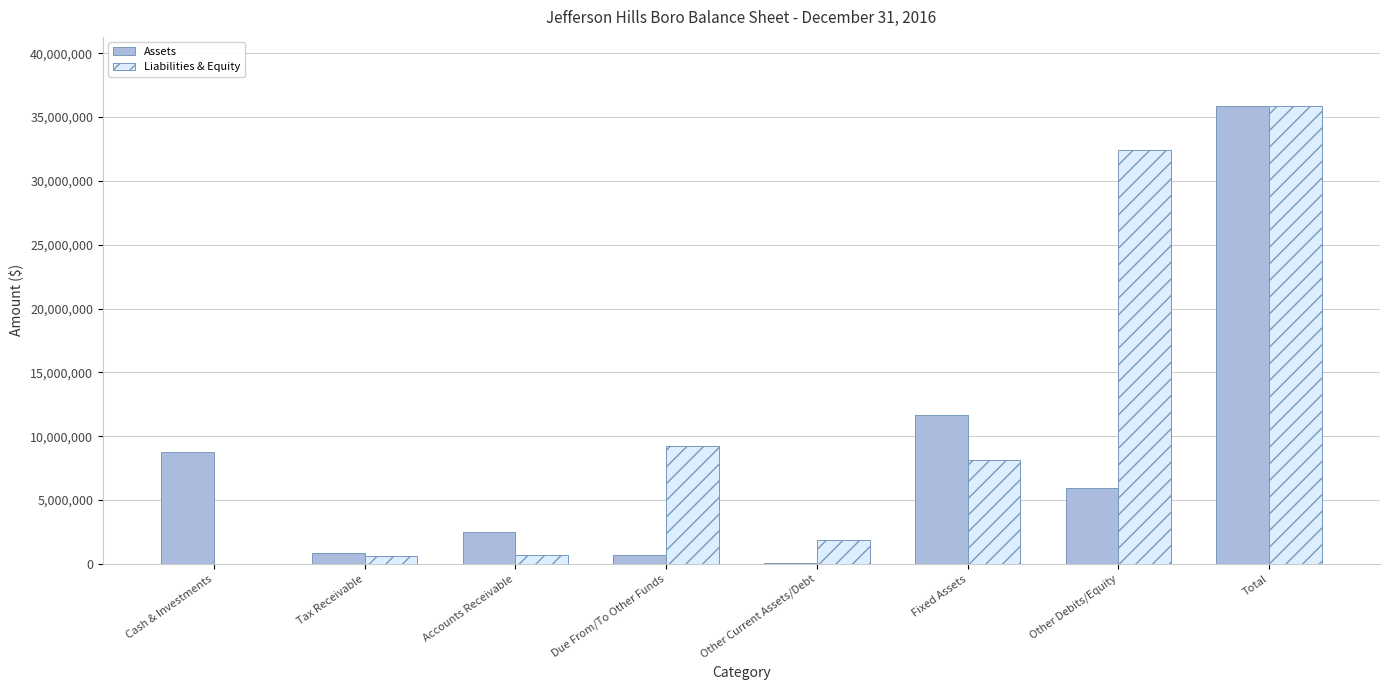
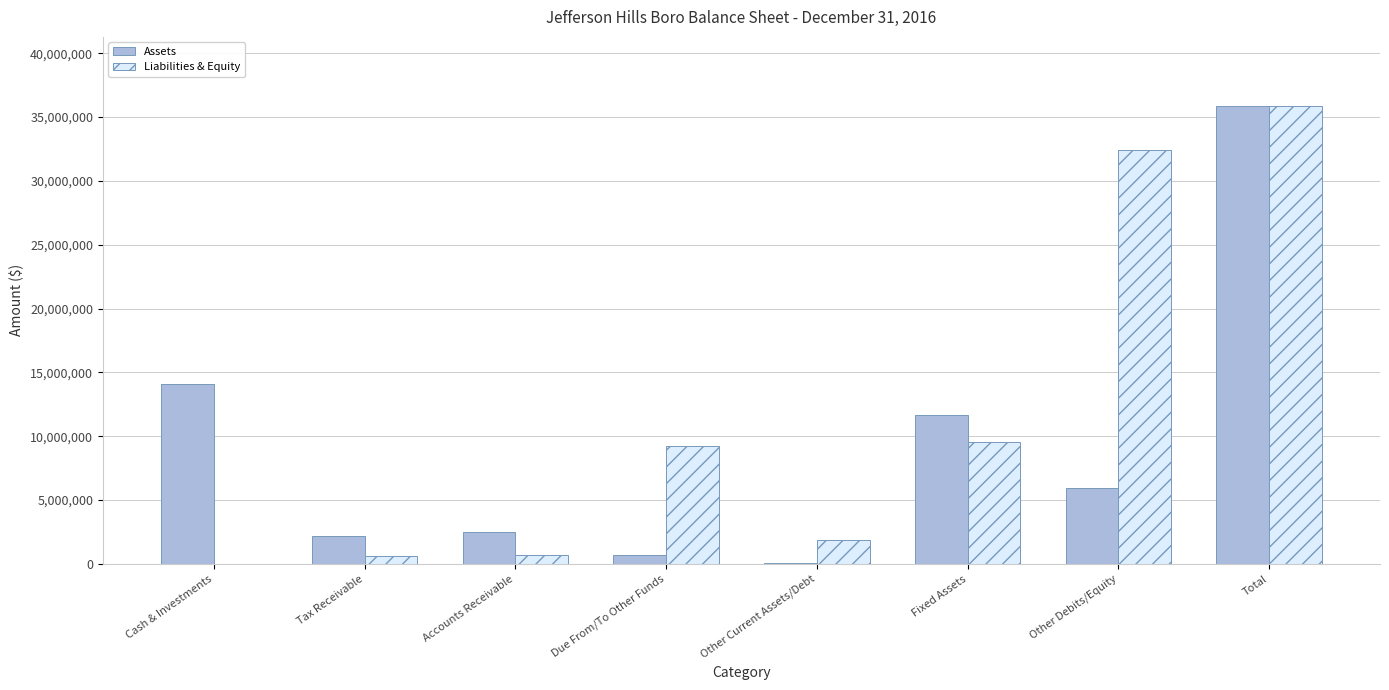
Assets, Cash & Investments: 8,800,000 -> 14,100,000
Assets, Tax Receivable: 800,000 -> 2,200,000
Liabilities & Equity, Fixed Assets: 8,100,000 -> 9,600,000
